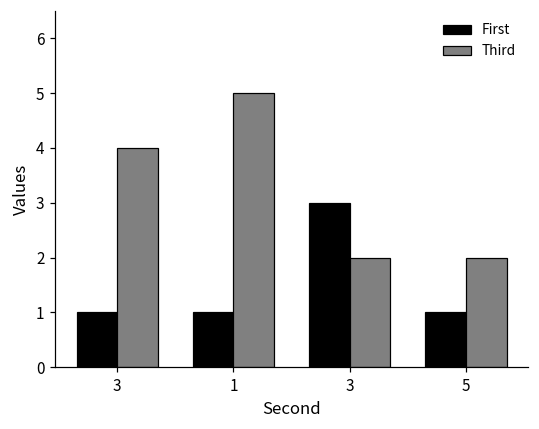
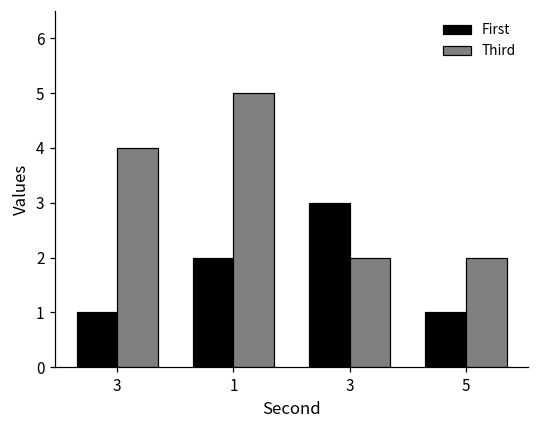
First, 1: 1 -> 2
